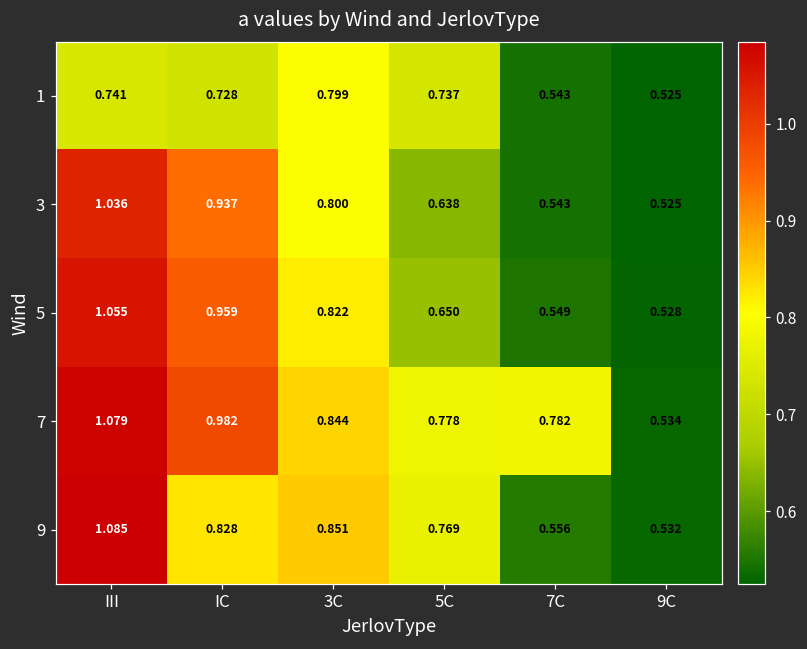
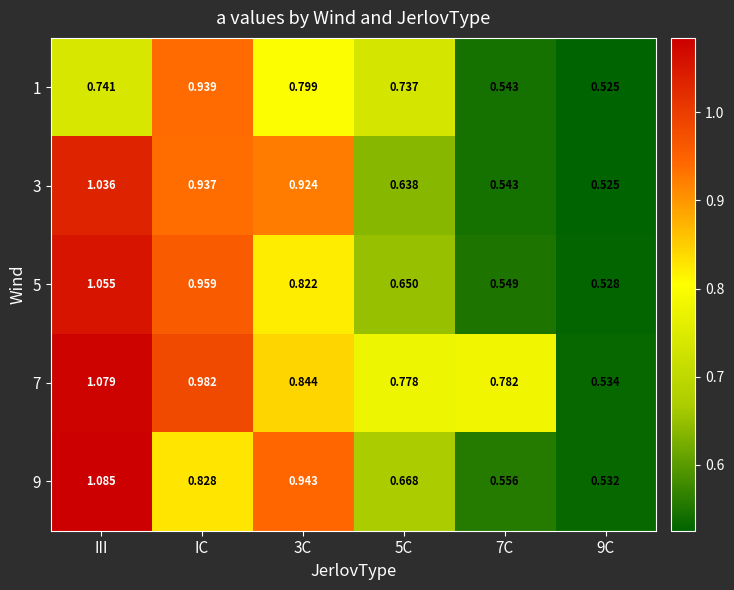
1, IC: 0.728 -> 0.939
3, 3C: 0.800 -> 0.924
9, 3C: 0.851 -> 0.943
9, 5C: 0.769 -> 0.668
